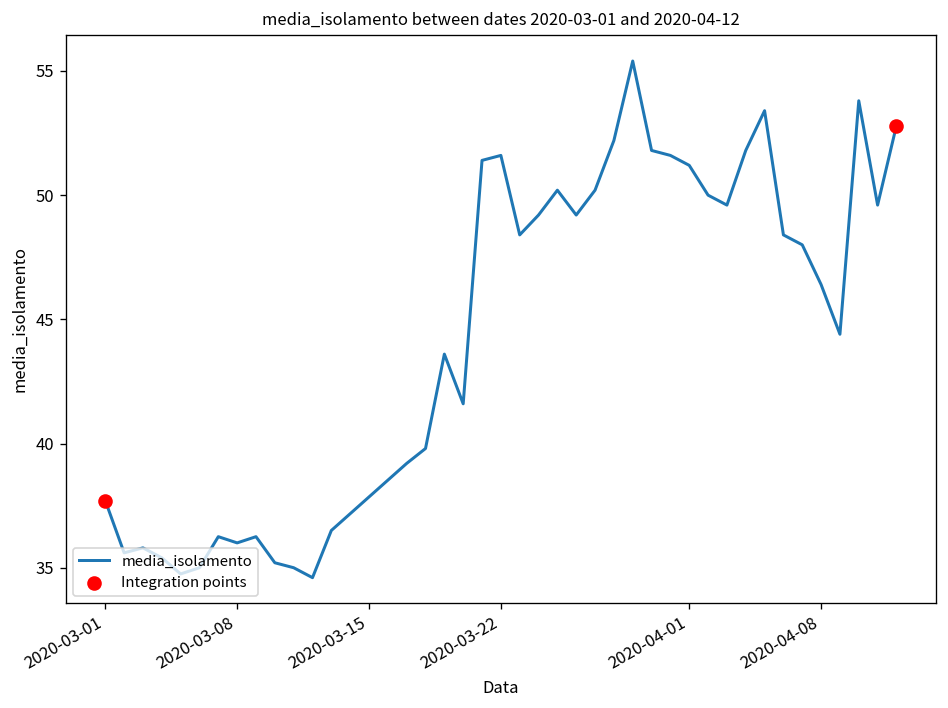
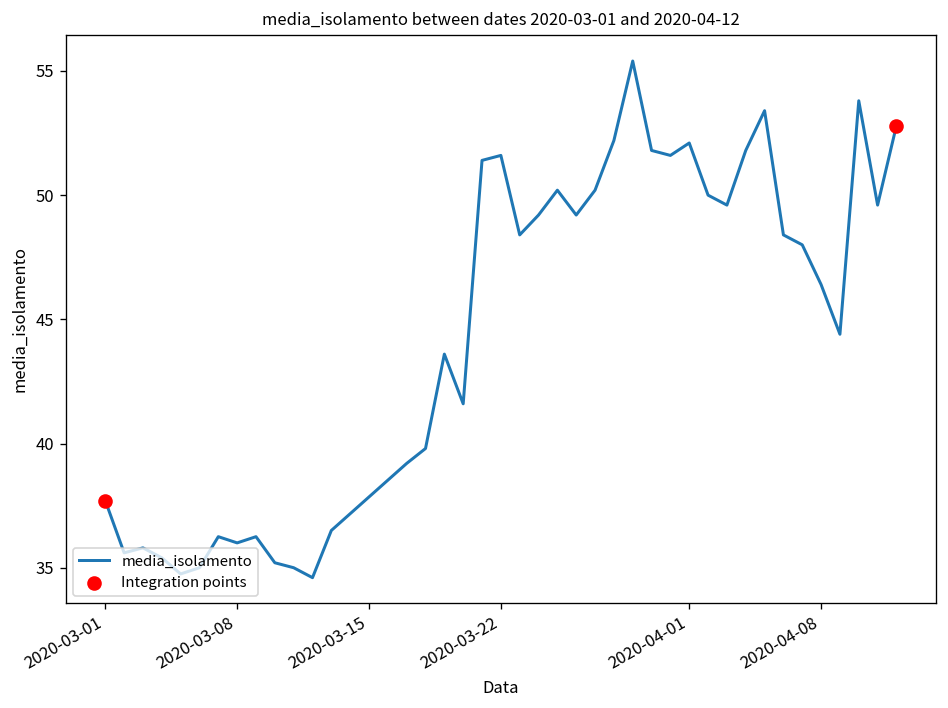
media_isolamento, 2020-04-01: 51.2 -> 52.1
